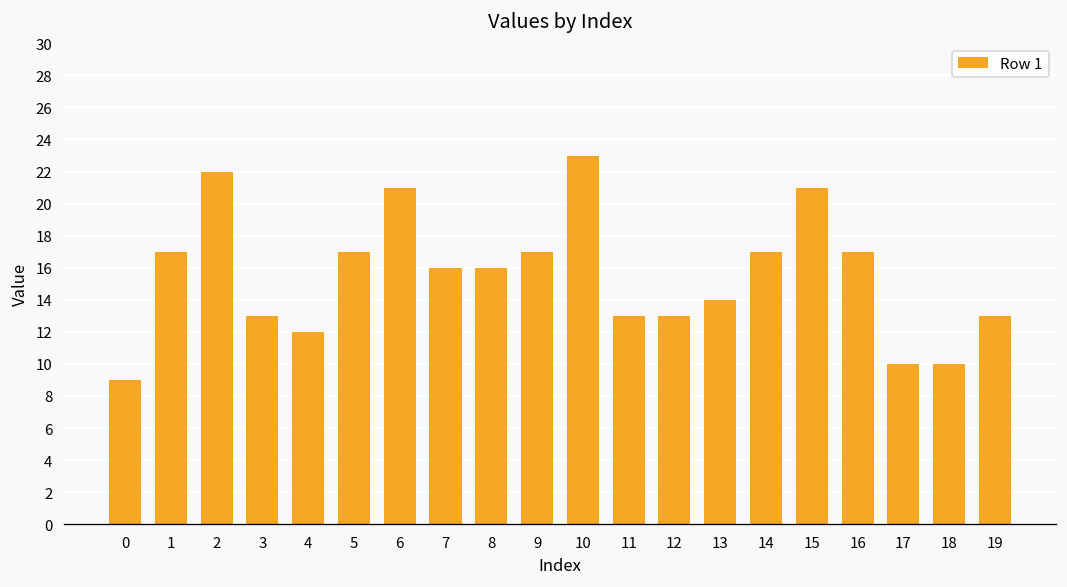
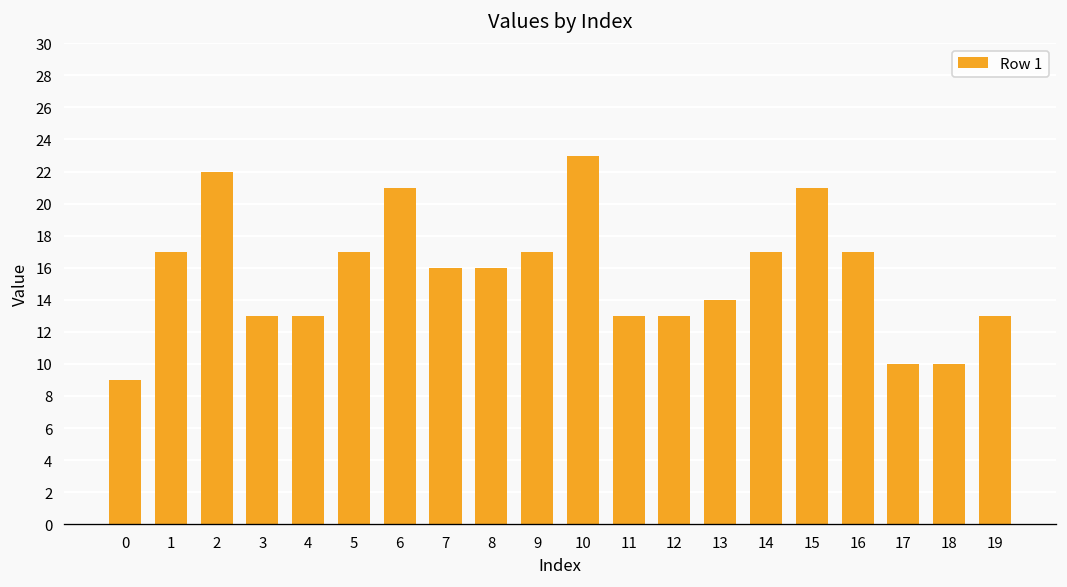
4: 12 -> 13
